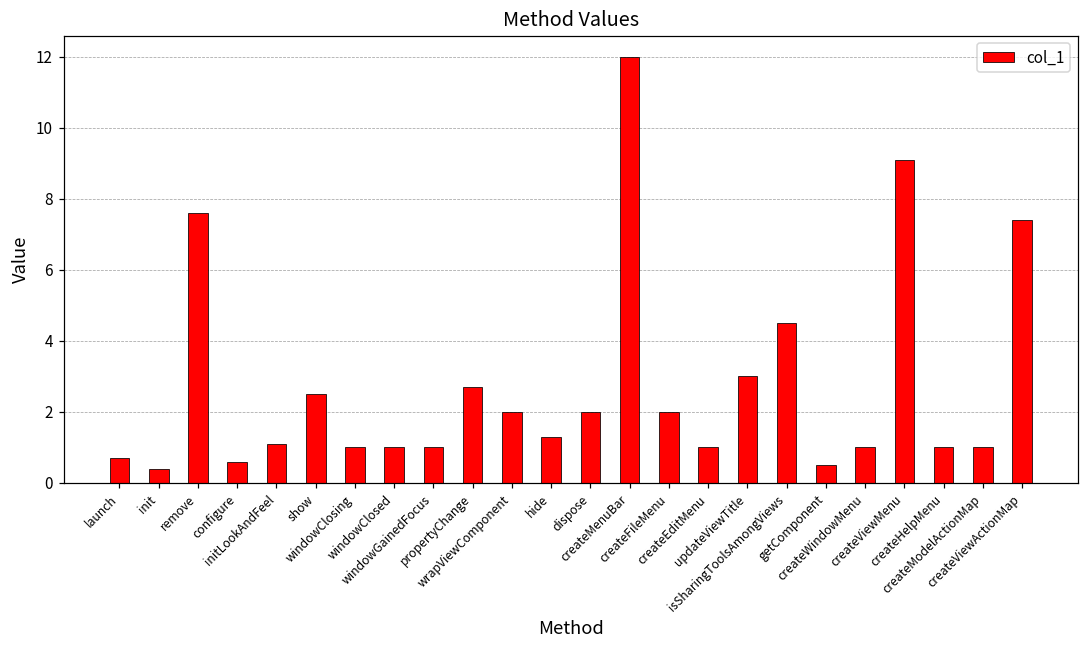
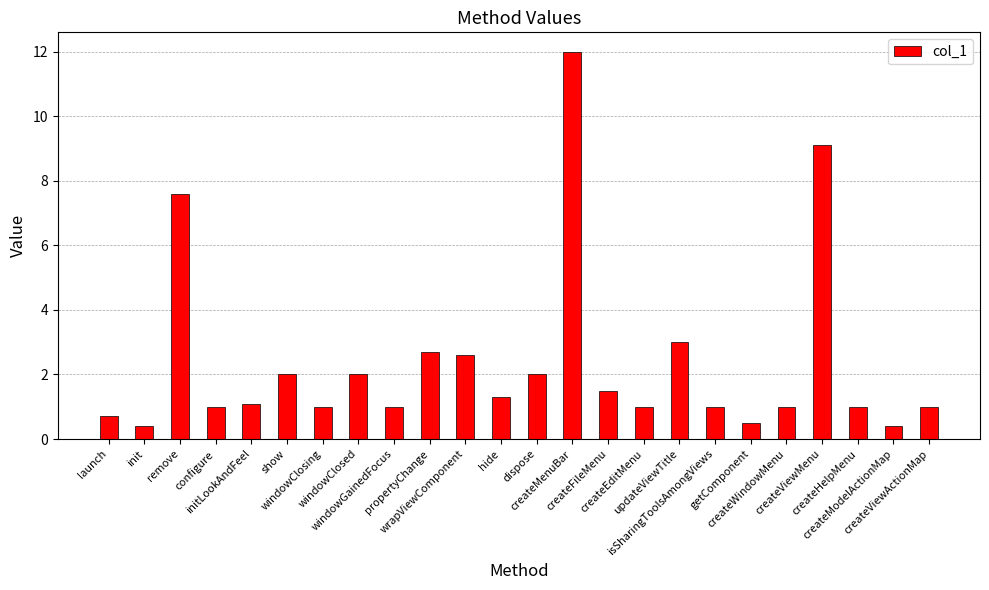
configure: 0.6 -> 1.0
show: 2.5 -> 2.0
windowClosed: 1 -> 2
wrapViewComponent: 2.0 -> 2.6
createFileMenu: 2.0 -> 1.5
isSharingToolsAmongViews: 4.5 -> 1.0
createModelActionMap: 1.0 -> 0.4
createViewActionMap: 7.4 -> 1.0
